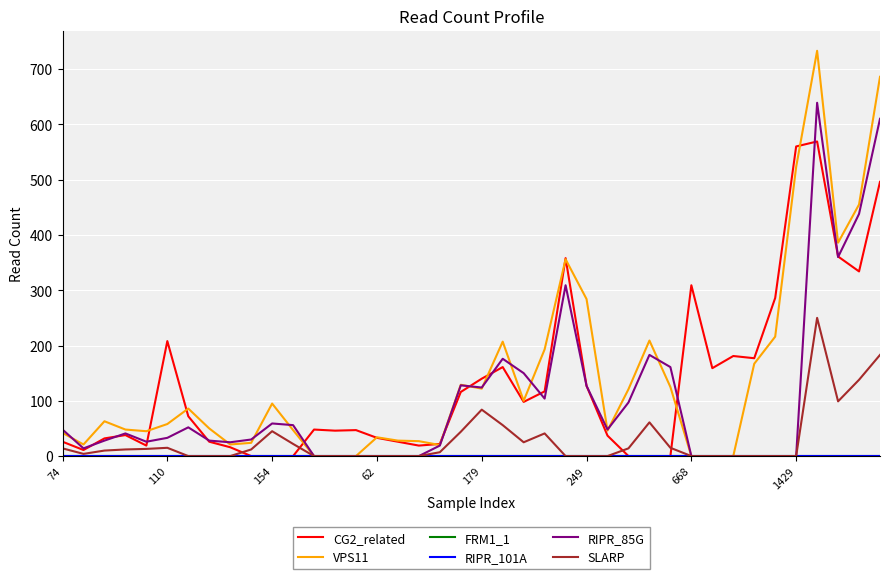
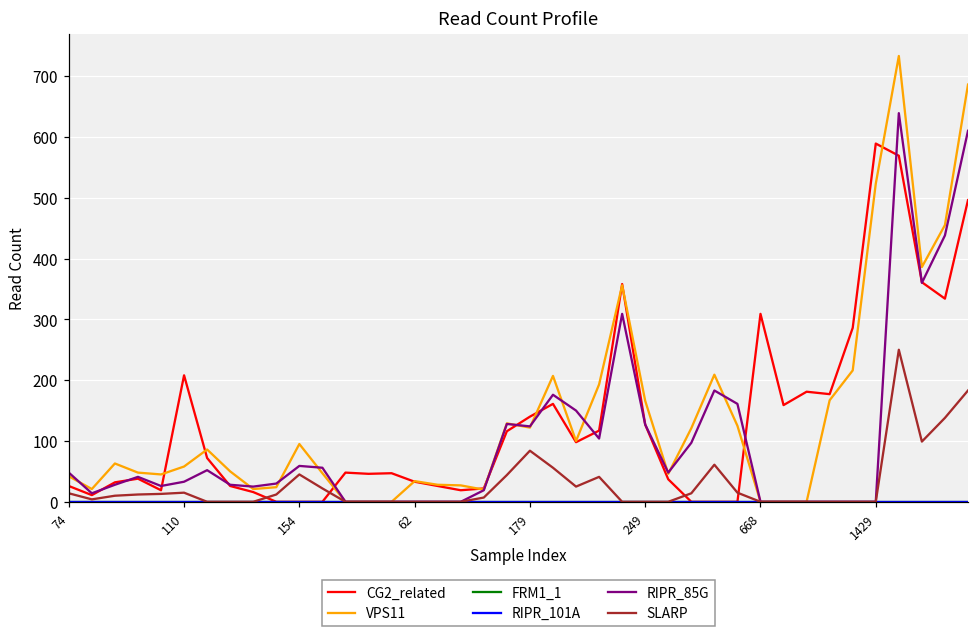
VPS11, 249: 280 -> 170
CG2_related, 1429: 560 -> 590
